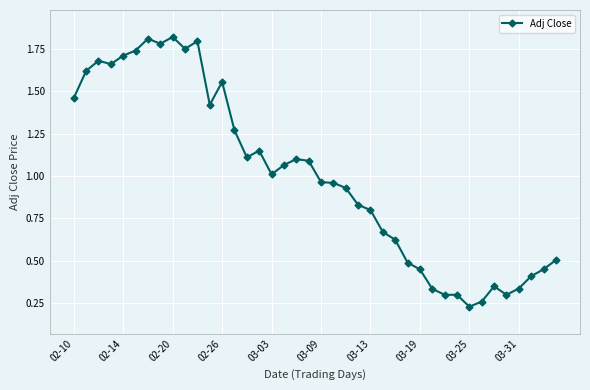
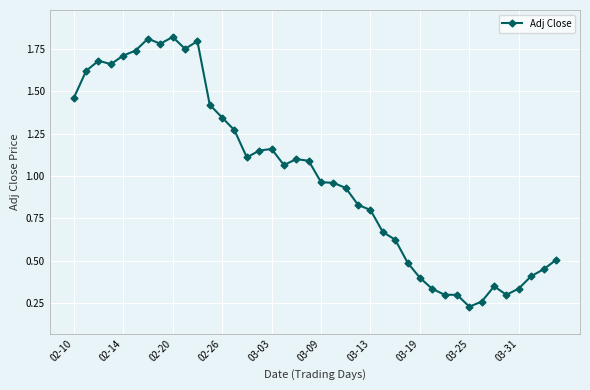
02-26: 1.56 -> 1.35
03-03: 1.01 -> 1.16
03-19: 0.45 -> 0.40
